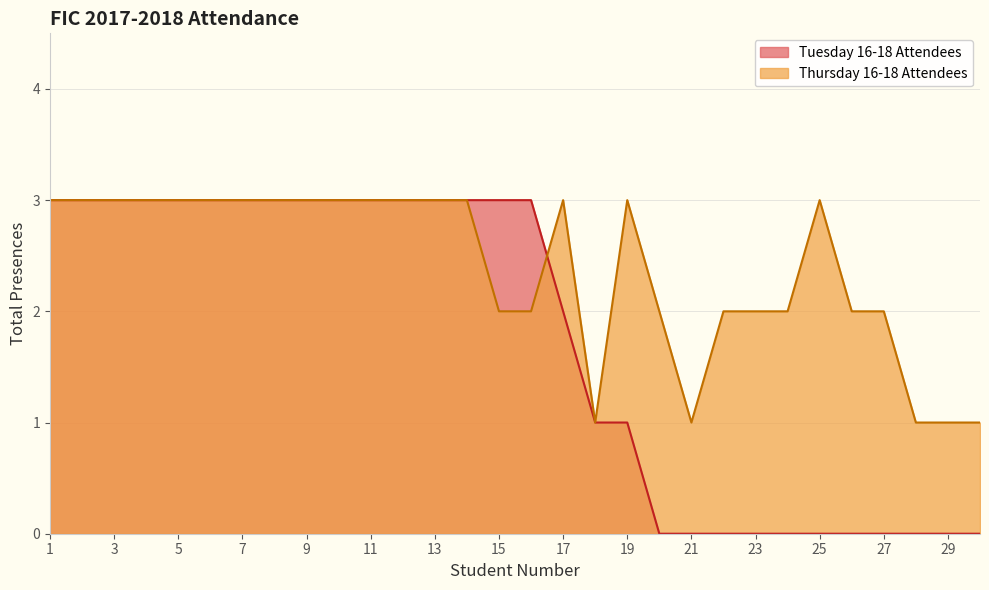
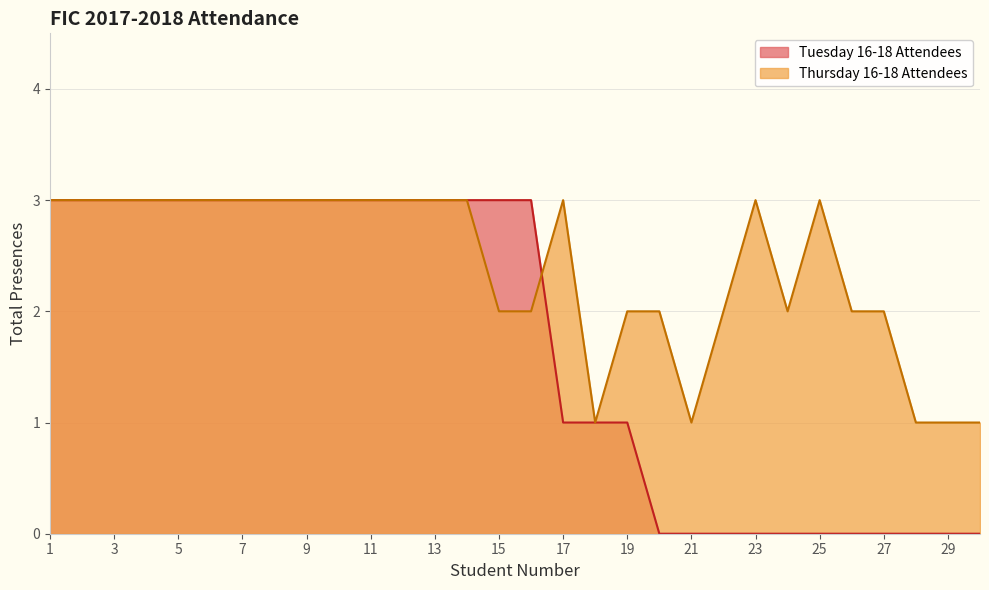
Tuesday 16-18 Attendees, 17: 2 -> 1
Thursday 16-18 Attendees, 19: 3 -> 2
Thursday 16-18 Attendees, 23: 2 -> 3
